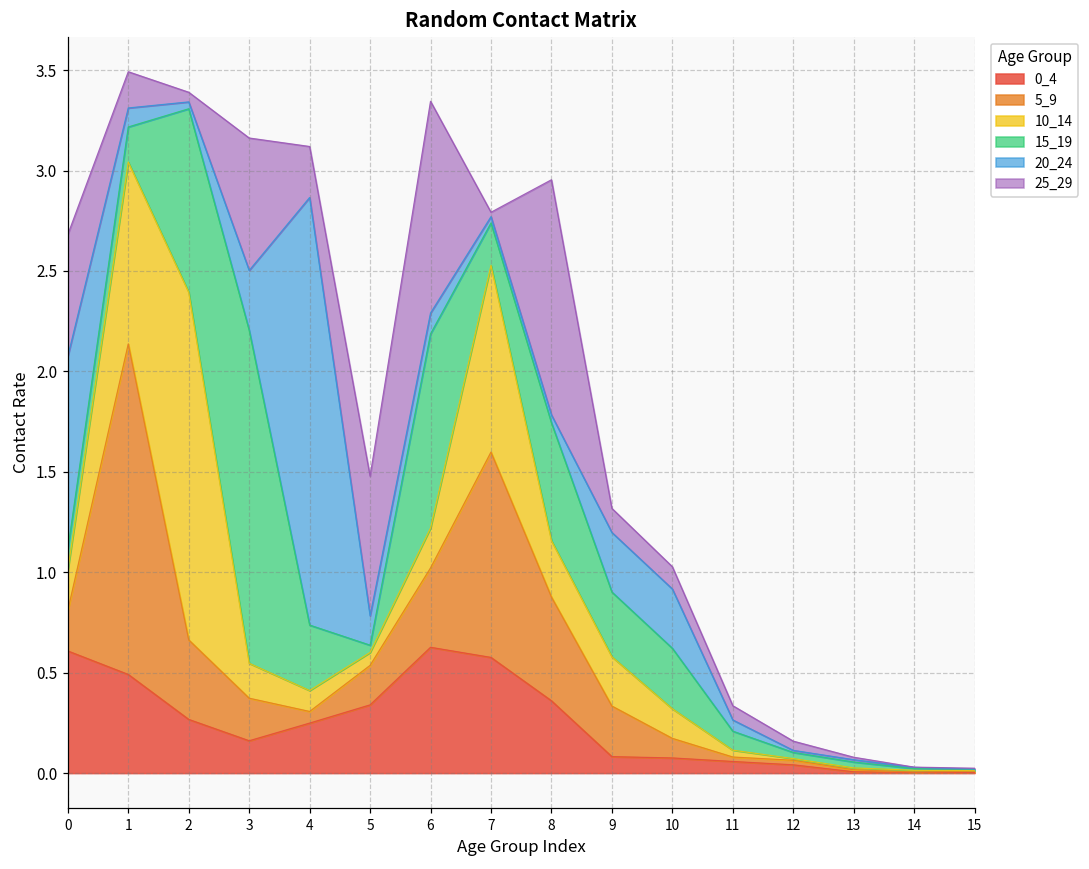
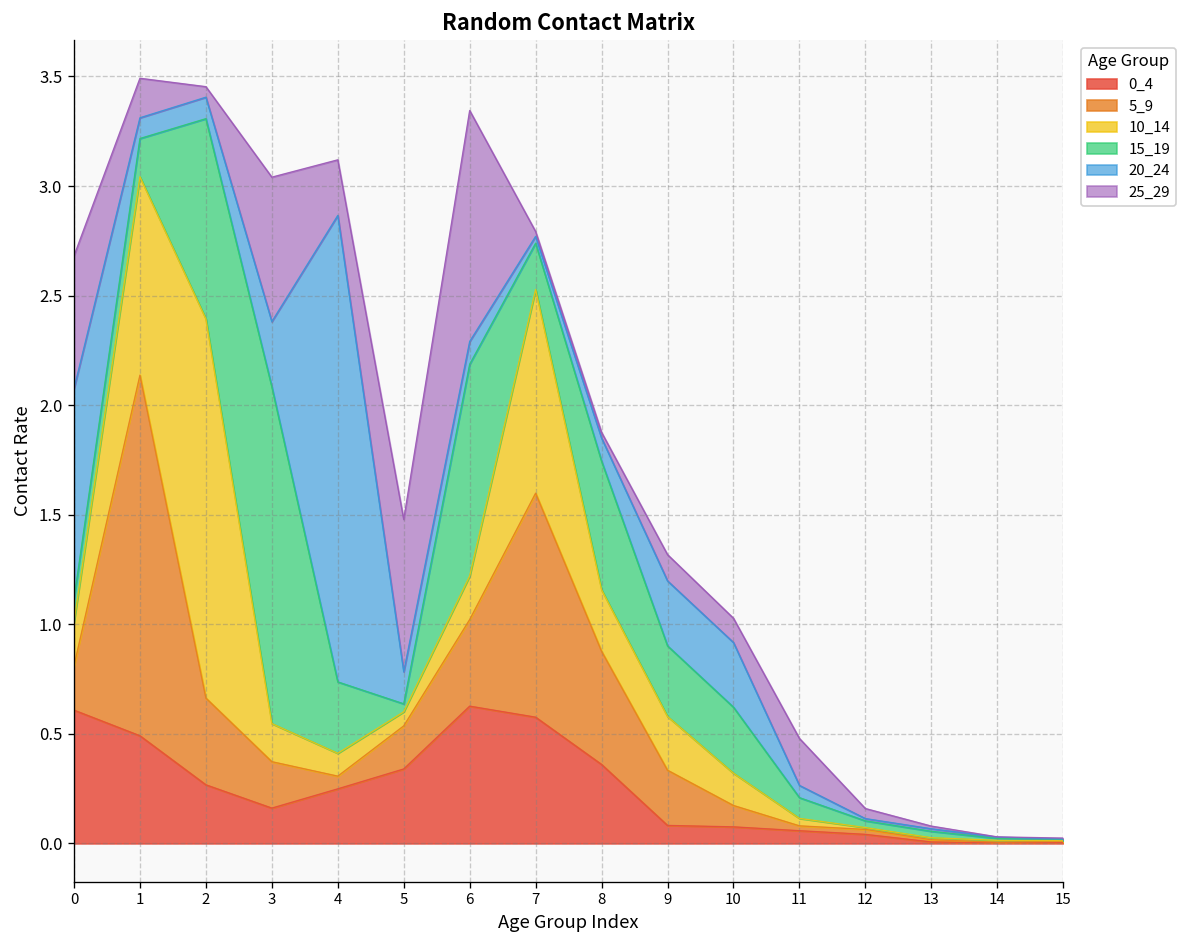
20_24, 2: 0.03 -> 0.10
15_19, 3: 1.66 -> 1.54
20_24, 8: 0.04 -> 0.11
25_29, 8: 1.17 -> 0.03
25_29, 11: 0.07 -> 0.21
